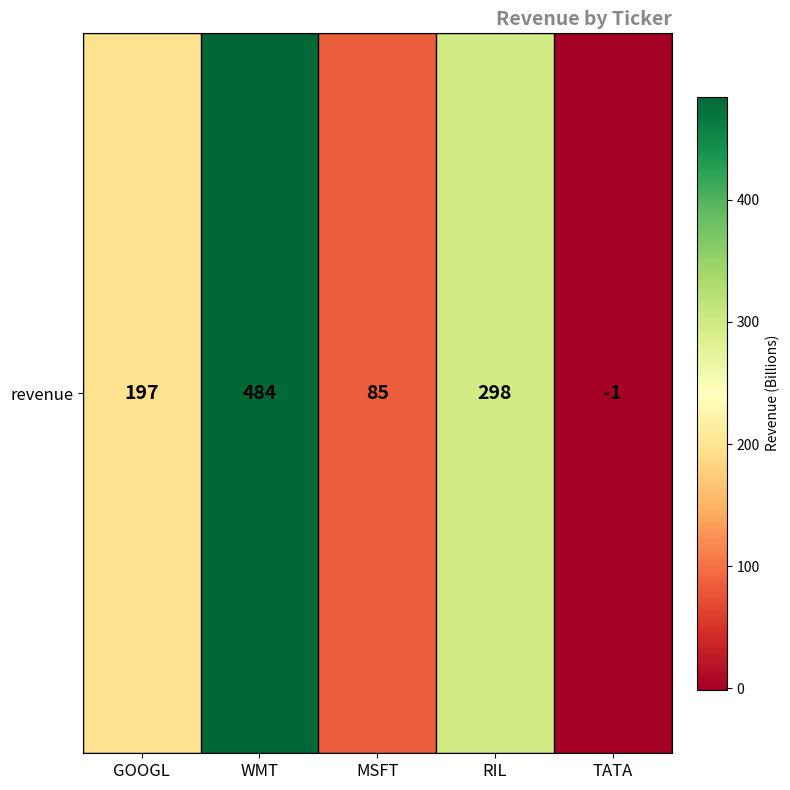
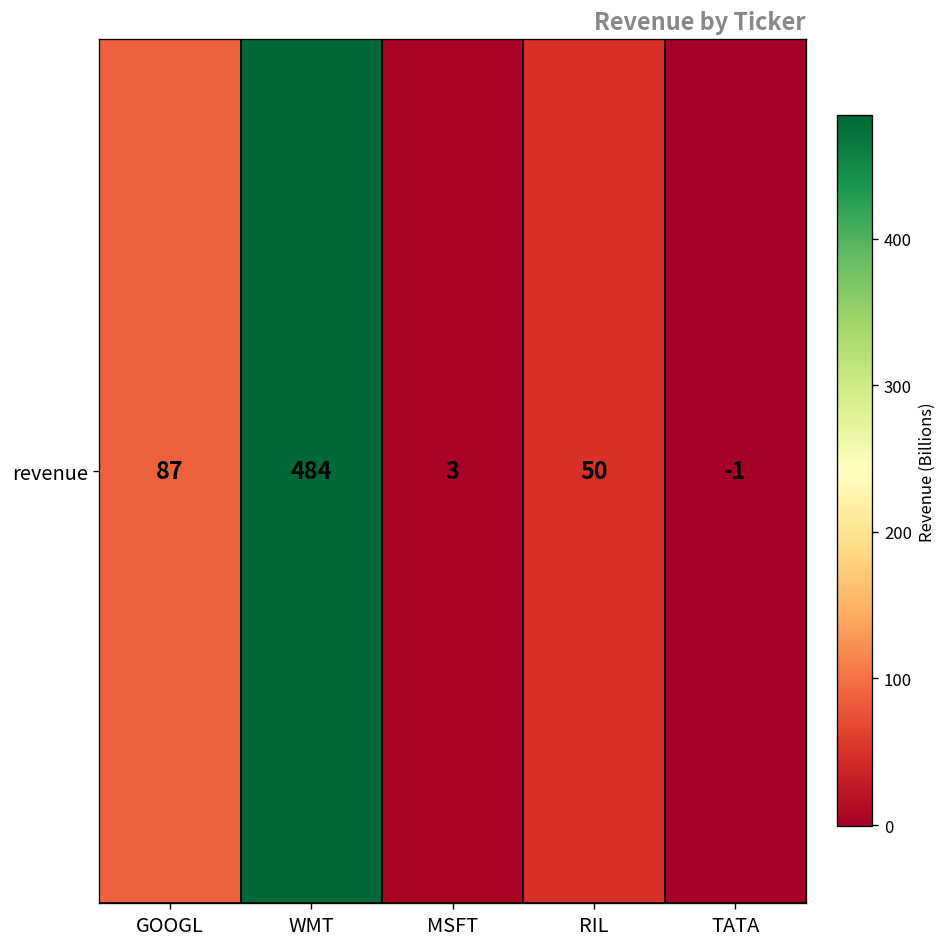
revenue, GOOGL: 197 -> 87
revenue, MSFT: 85 -> 3
revenue, RIL: 298 -> 50
